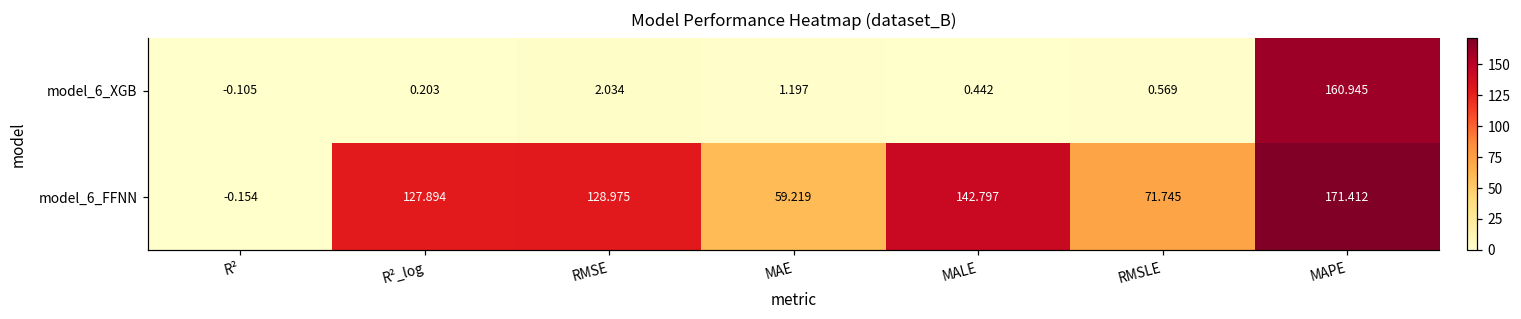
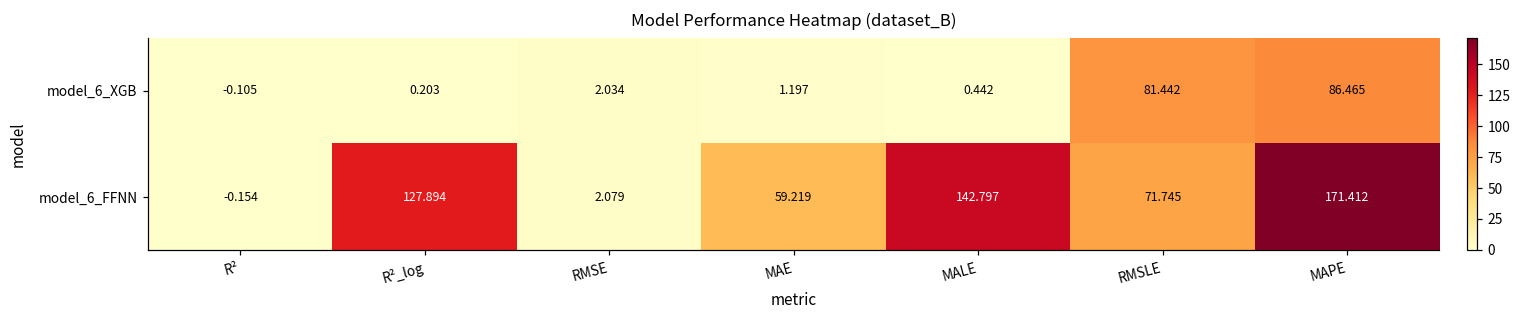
model_6_XGB, RMSLE: 0.569 -> 81.442
model_6_XGB, MAPE: 160.945 -> 86.465
model_6_FFNN, RMSE: 128.975 -> 2.079
